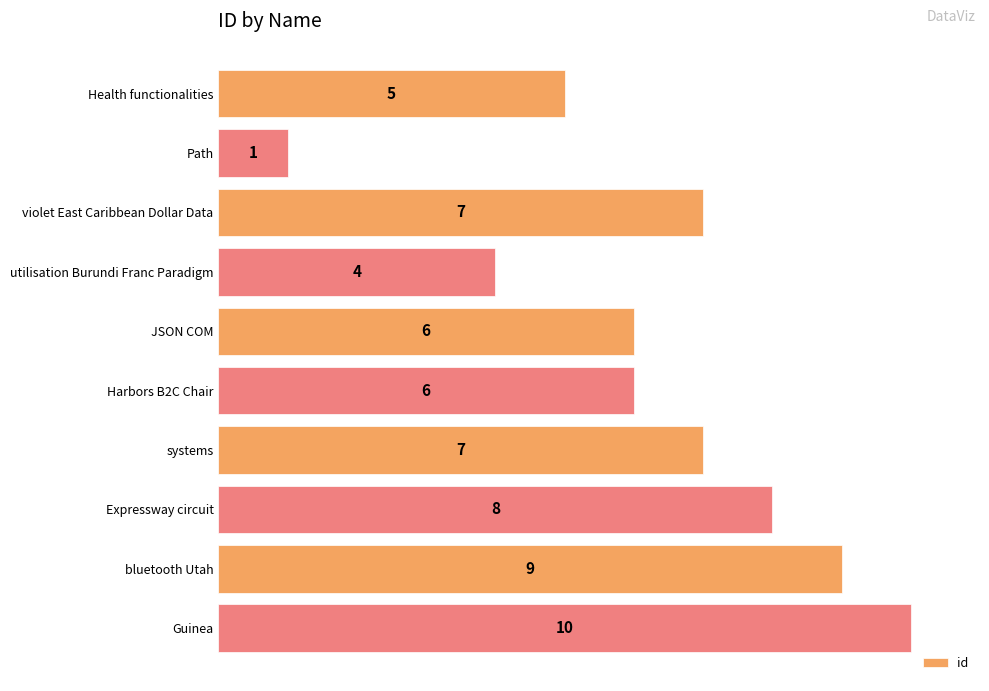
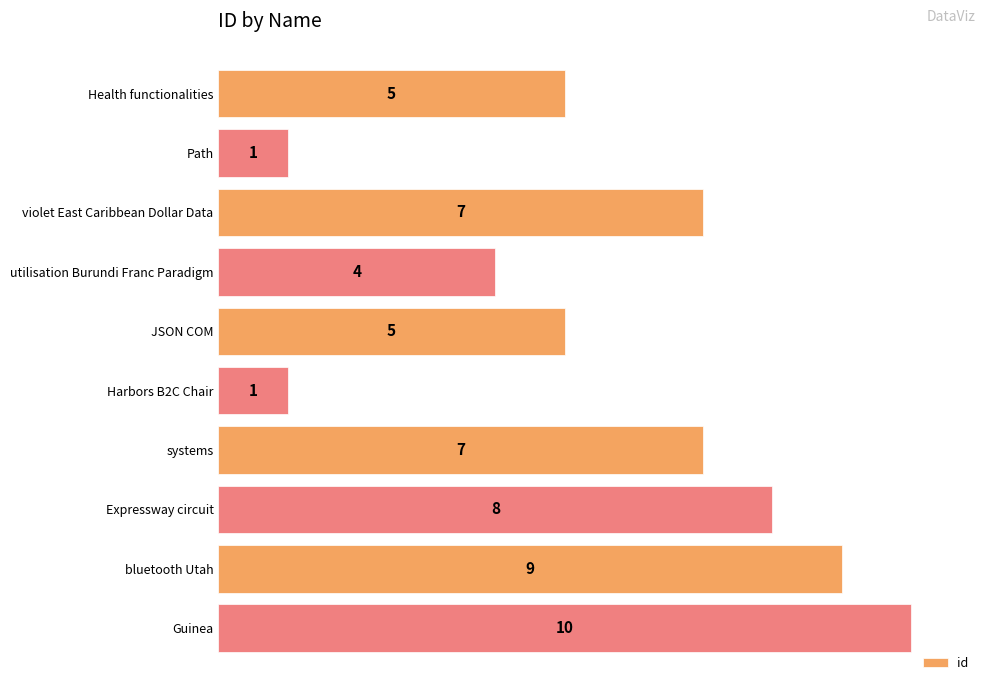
JSON COM: 6 -> 5
Harbors B2C Chair: 6 -> 1
